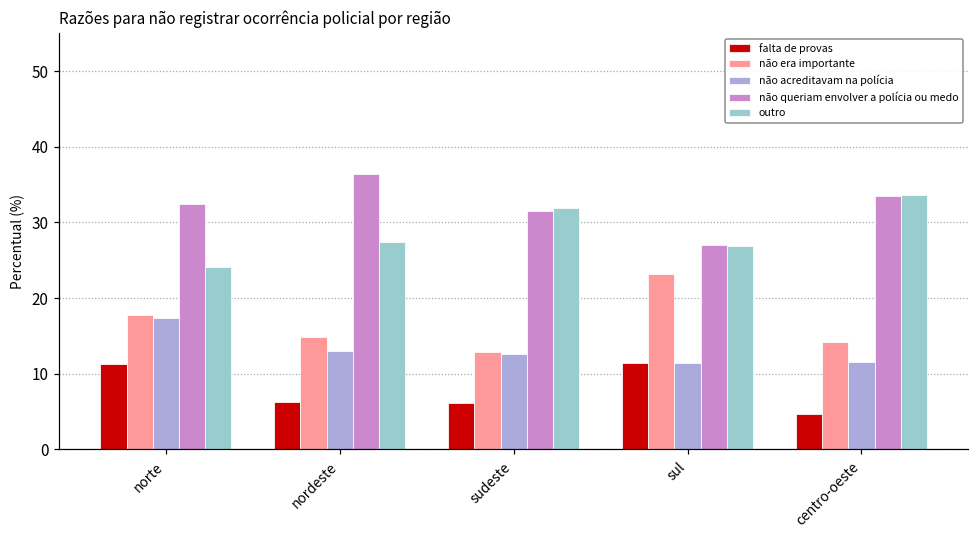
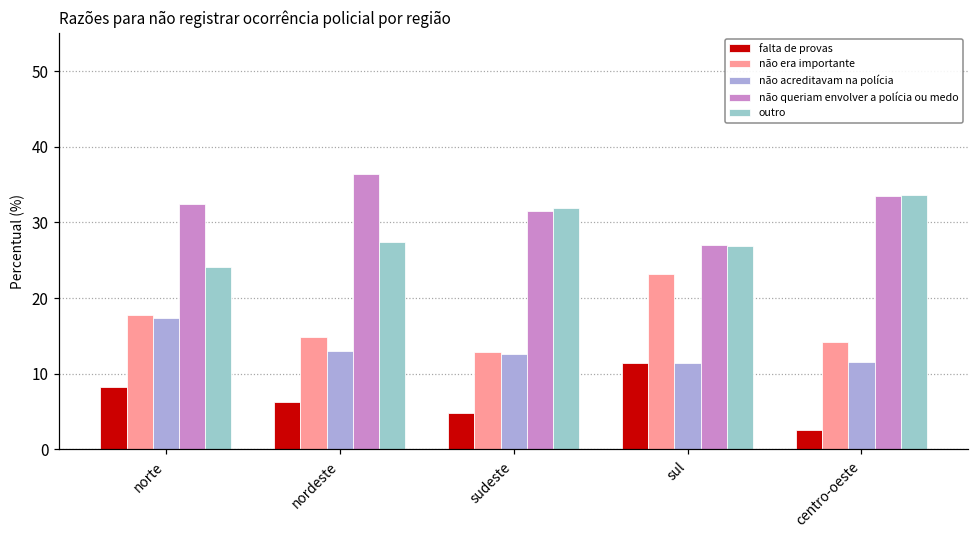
falta de provas, norte: 11 -> 8
falta de provas, sudeste: 6 -> 5
falta de provas, centro-oeste: 5 -> 3
